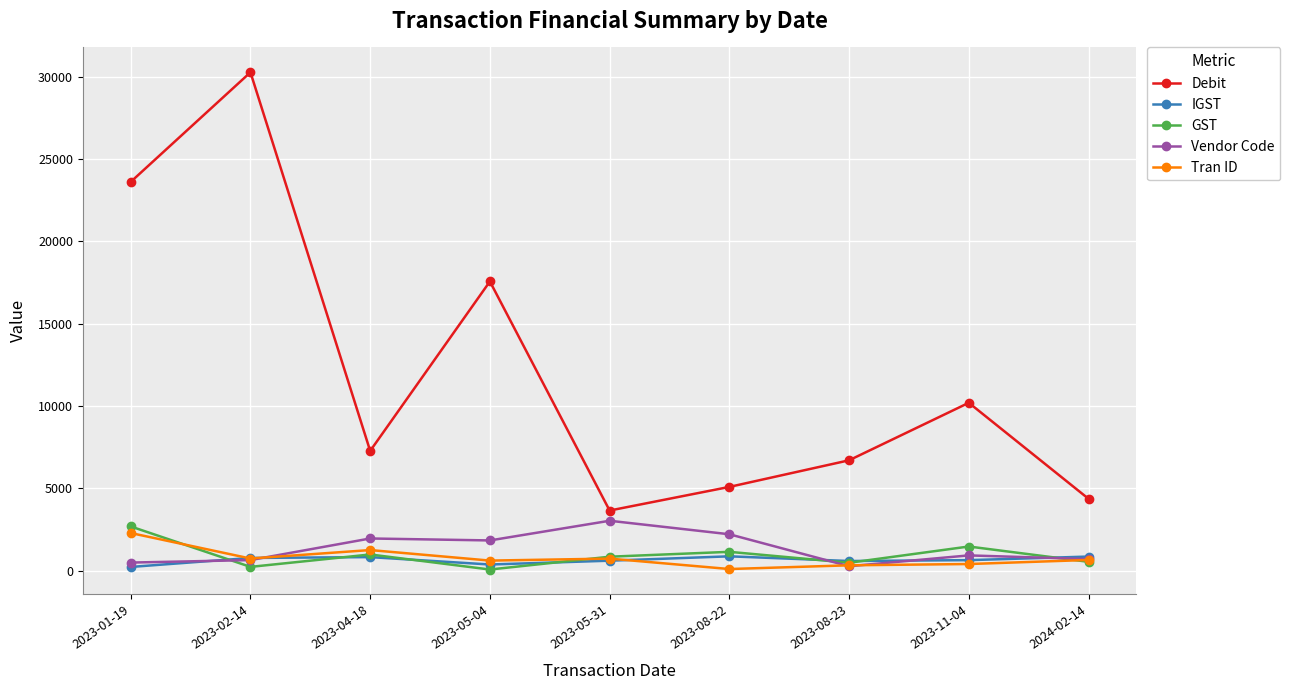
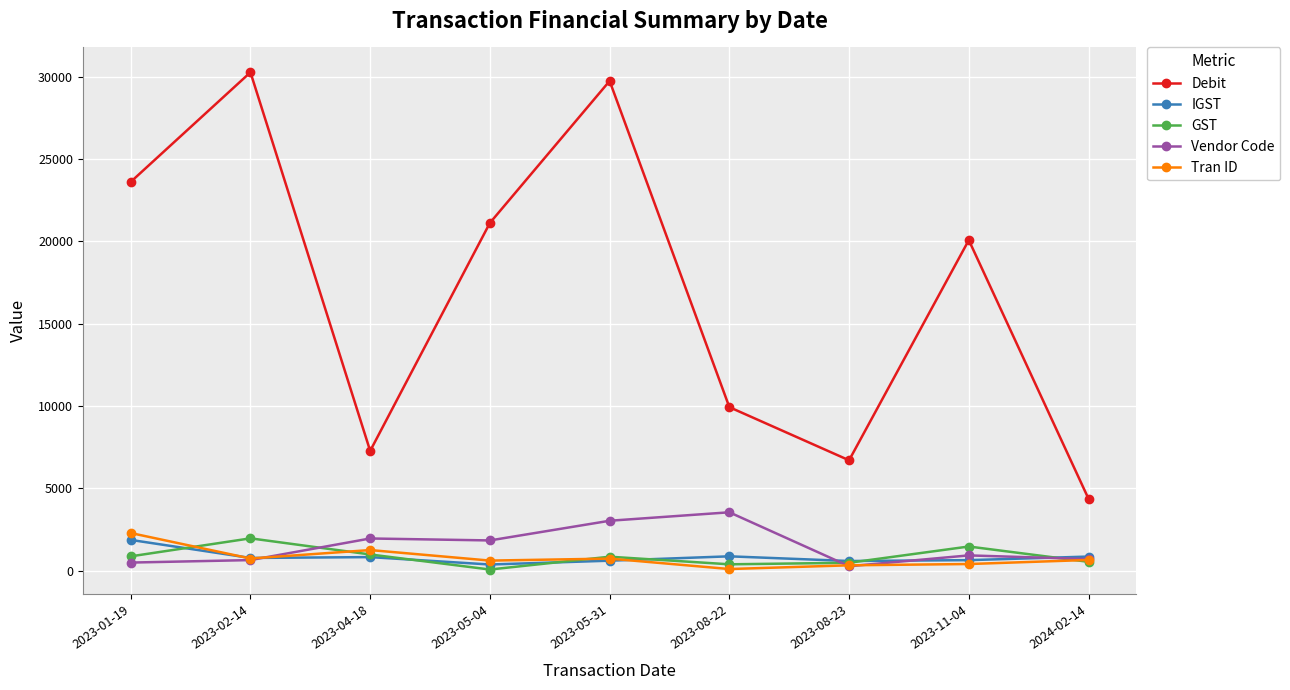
IGST, 2023-01-19: 200 -> 1900
GST, 2023-01-19: 2700 -> 900
GST, 2023-02-14: 200 -> 2000
Debit, 2023-05-04: 17600 -> 21100
Debit, 2023-05-31: 3700 -> 29700
Debit, 2023-08-22: 5100 -> 9900
GST, 2023-08-22: 1200 -> 400
Vendor Code, 2023-08-22: 2200 -> 3600
Debit, 2023-11-04: 10200 -> 20100
